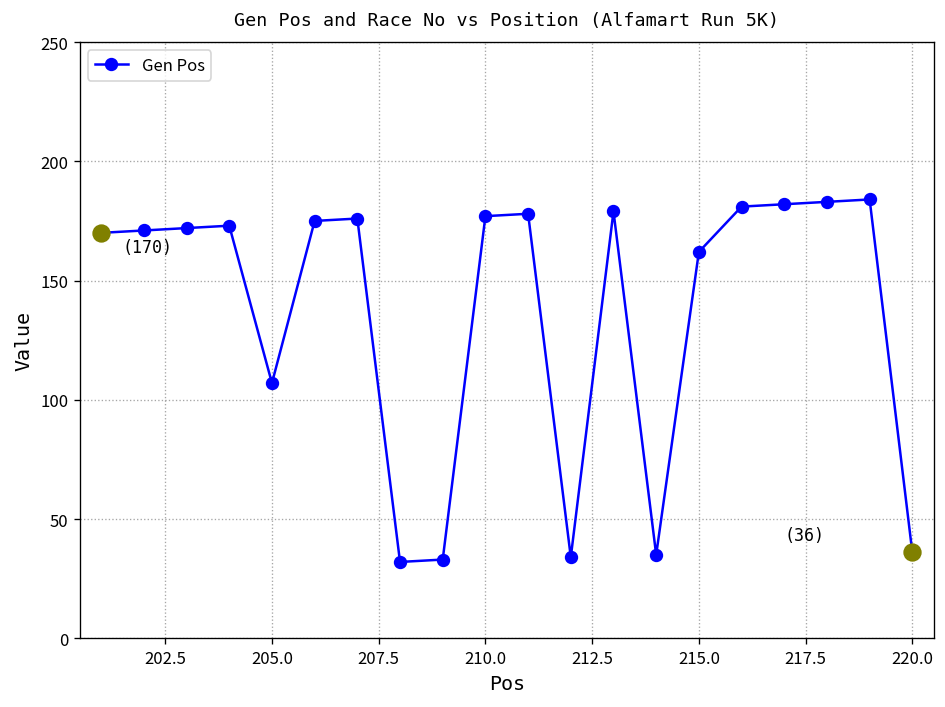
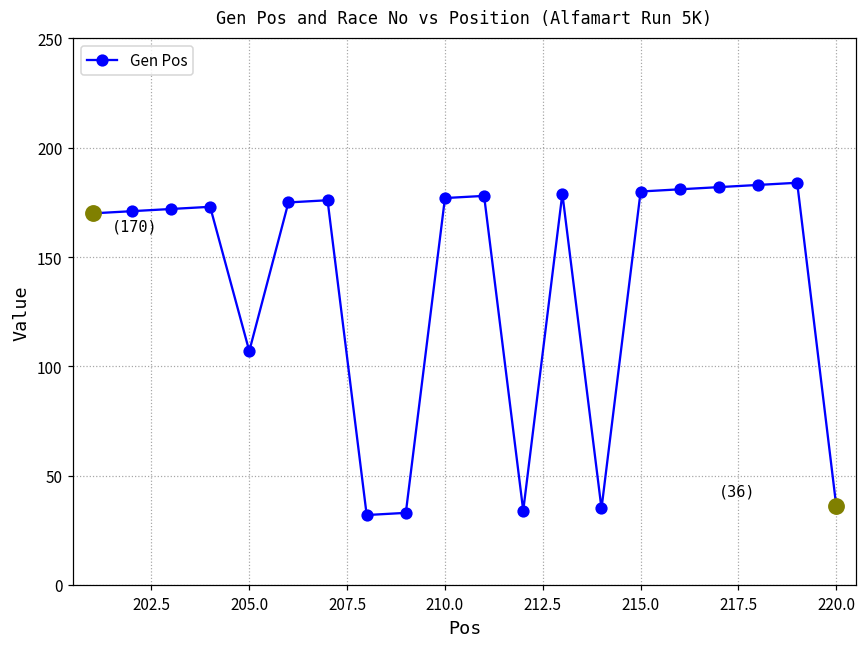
Gen Pos, 215.0: 162 -> 180
